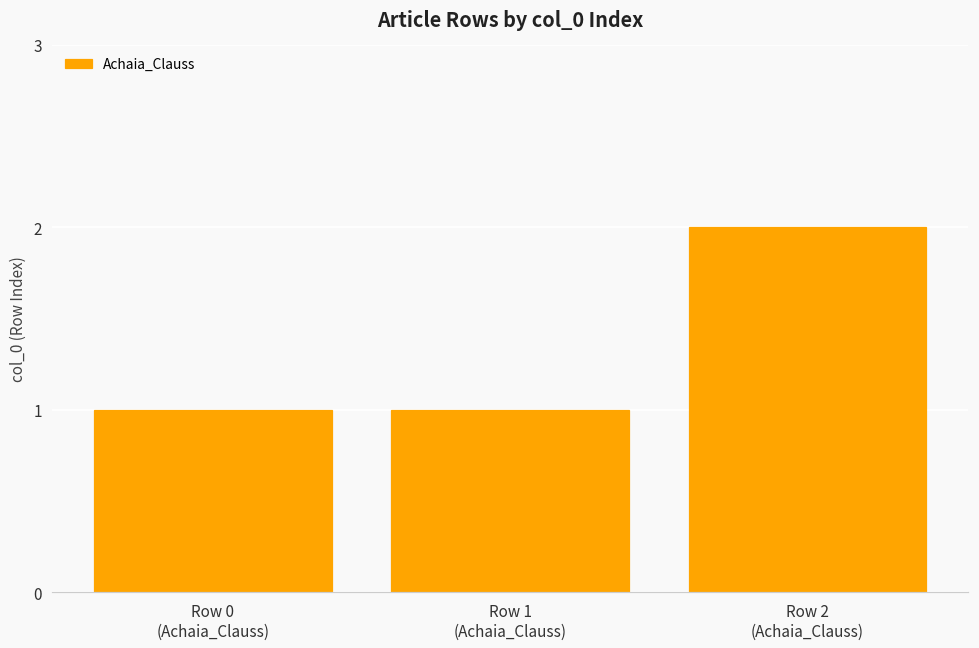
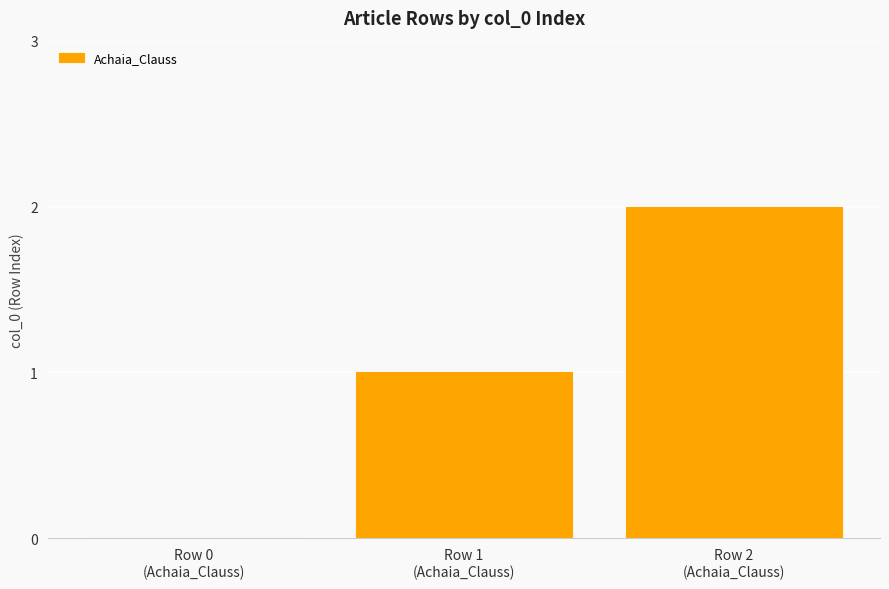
Row 0 (Achaia_Clauss): 1 -> 0
